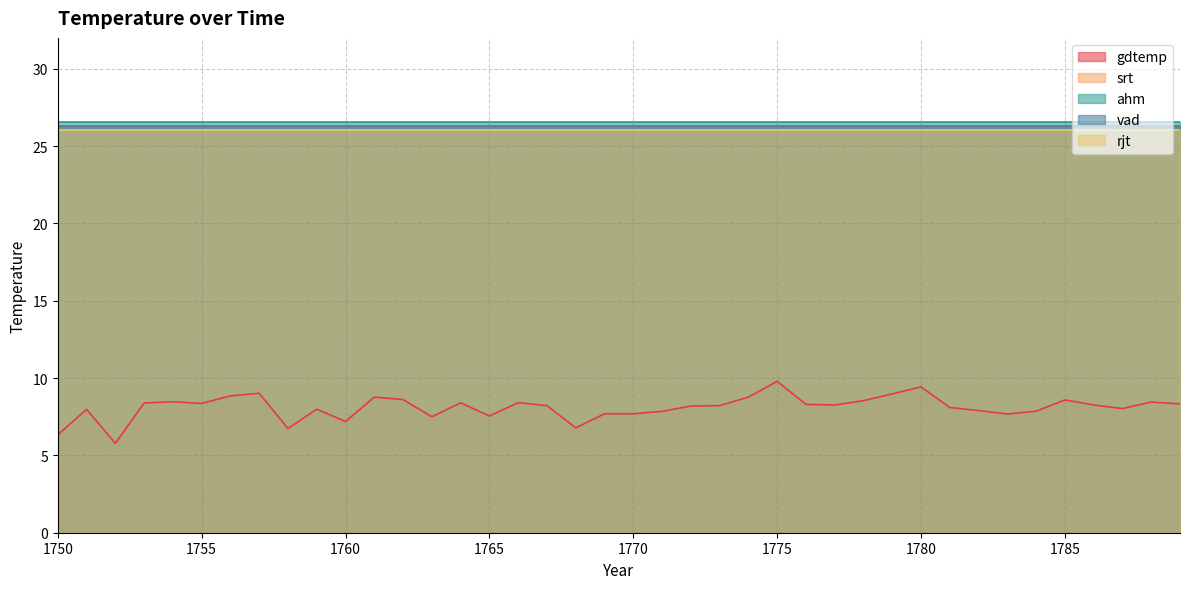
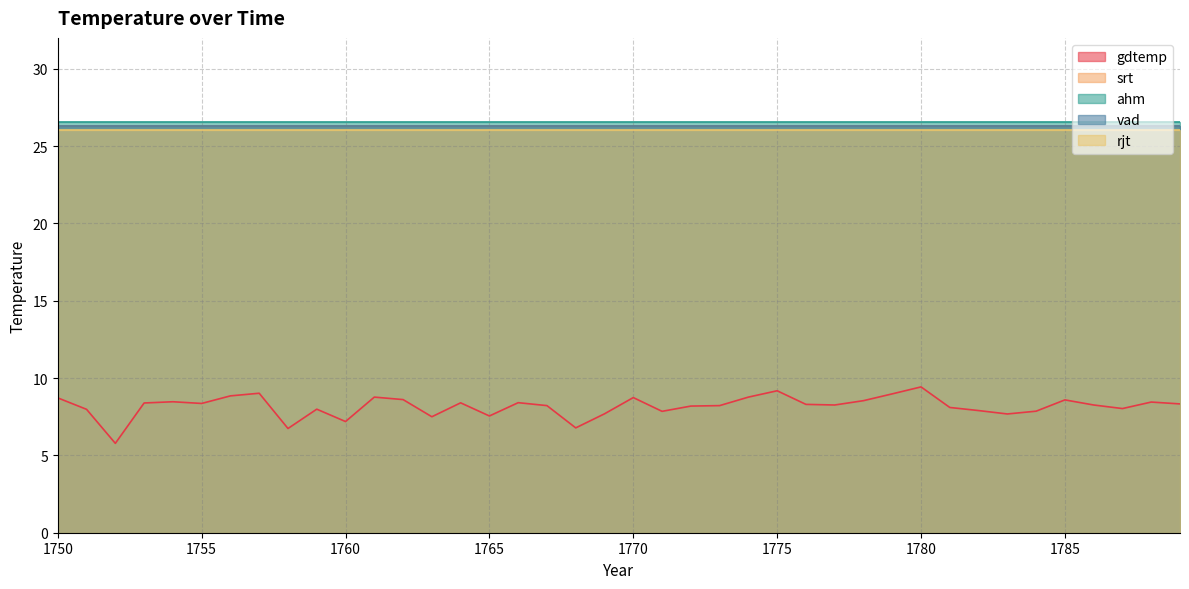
gdtemp, 1750: 6.3 -> 8.7
gdtemp, 1770: 7.7 -> 8.7
gdtemp, 1775: 9.8 -> 9.2
